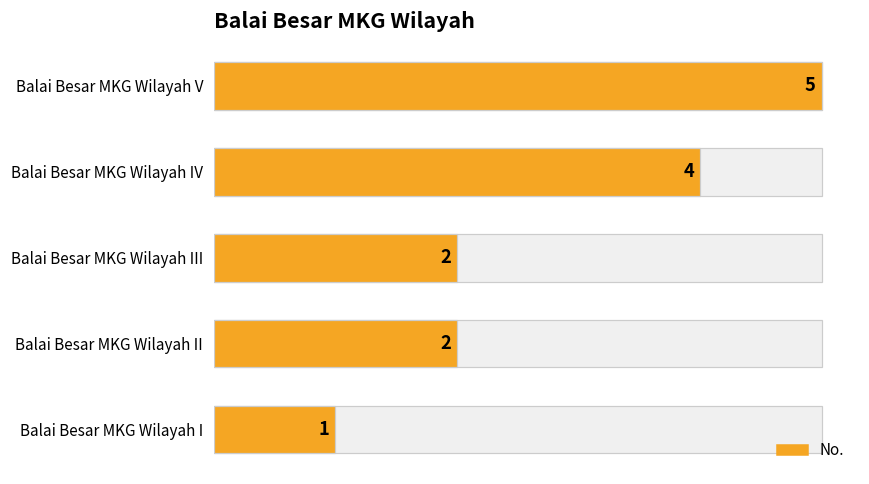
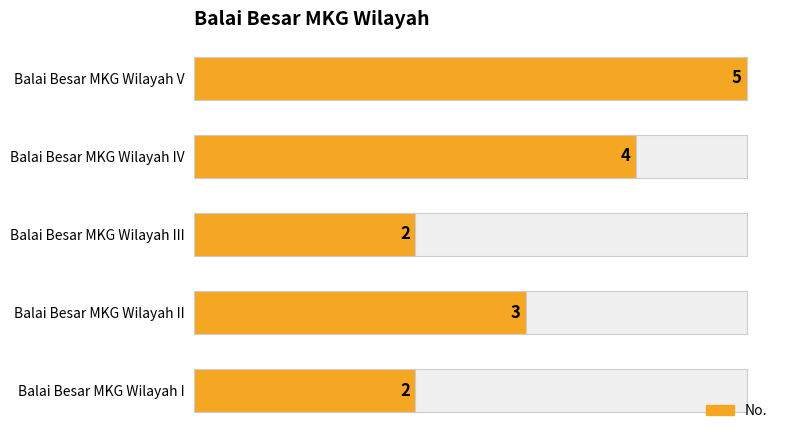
No., Balai Besar MKG Wilayah II: 2 -> 3
No., Balai Besar MKG Wilayah I: 1 -> 2
